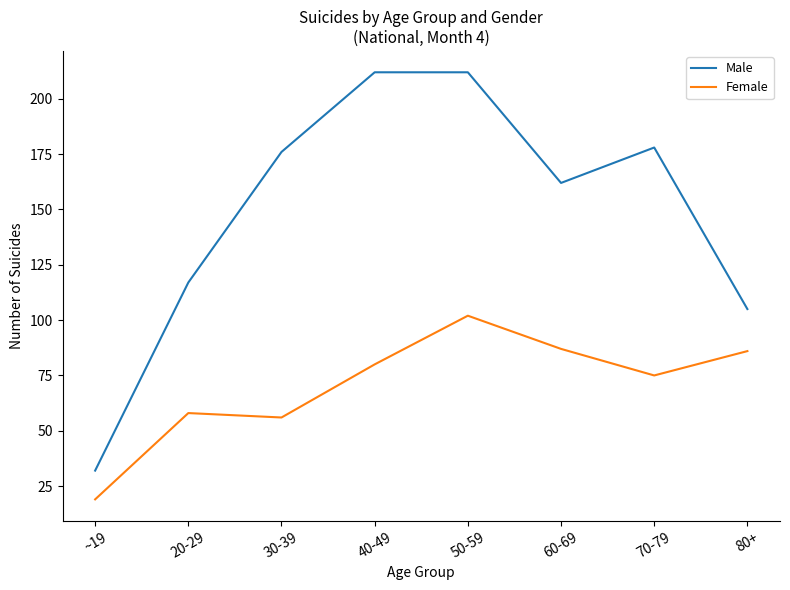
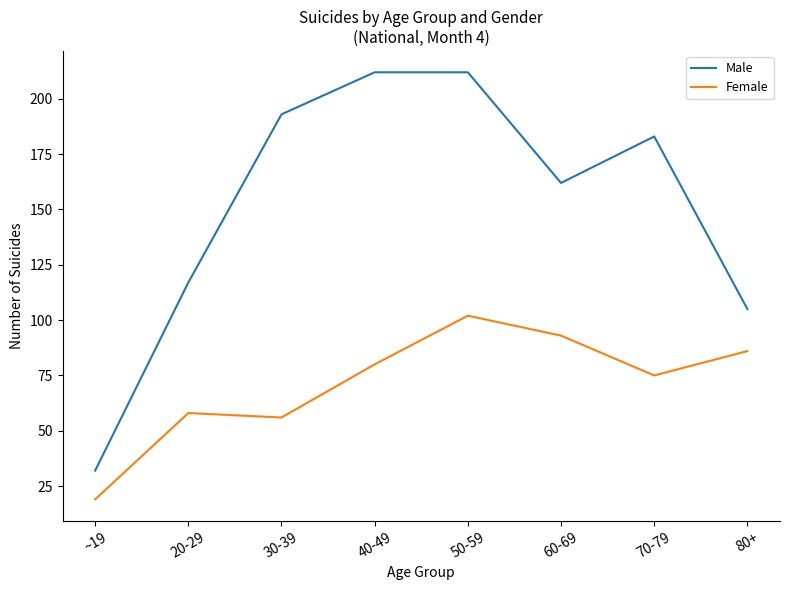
Male, 30-39: 176 -> 193
Female, 60-69: 87 -> 93
Male, 70-79: 178 -> 183
